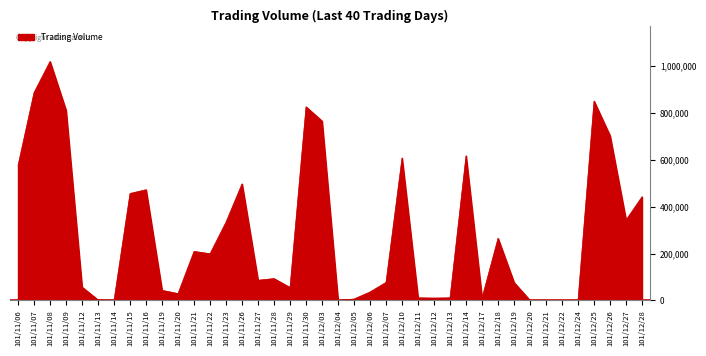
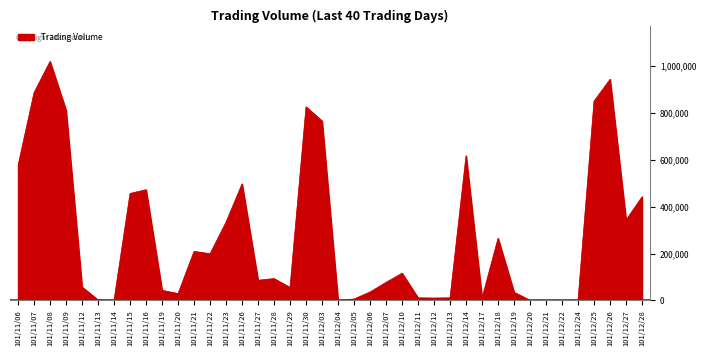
101/12/10: 610,000 -> 120,000
101/12/19: 80,000 -> 40,000
101/12/26: 700,000 -> 940,000
